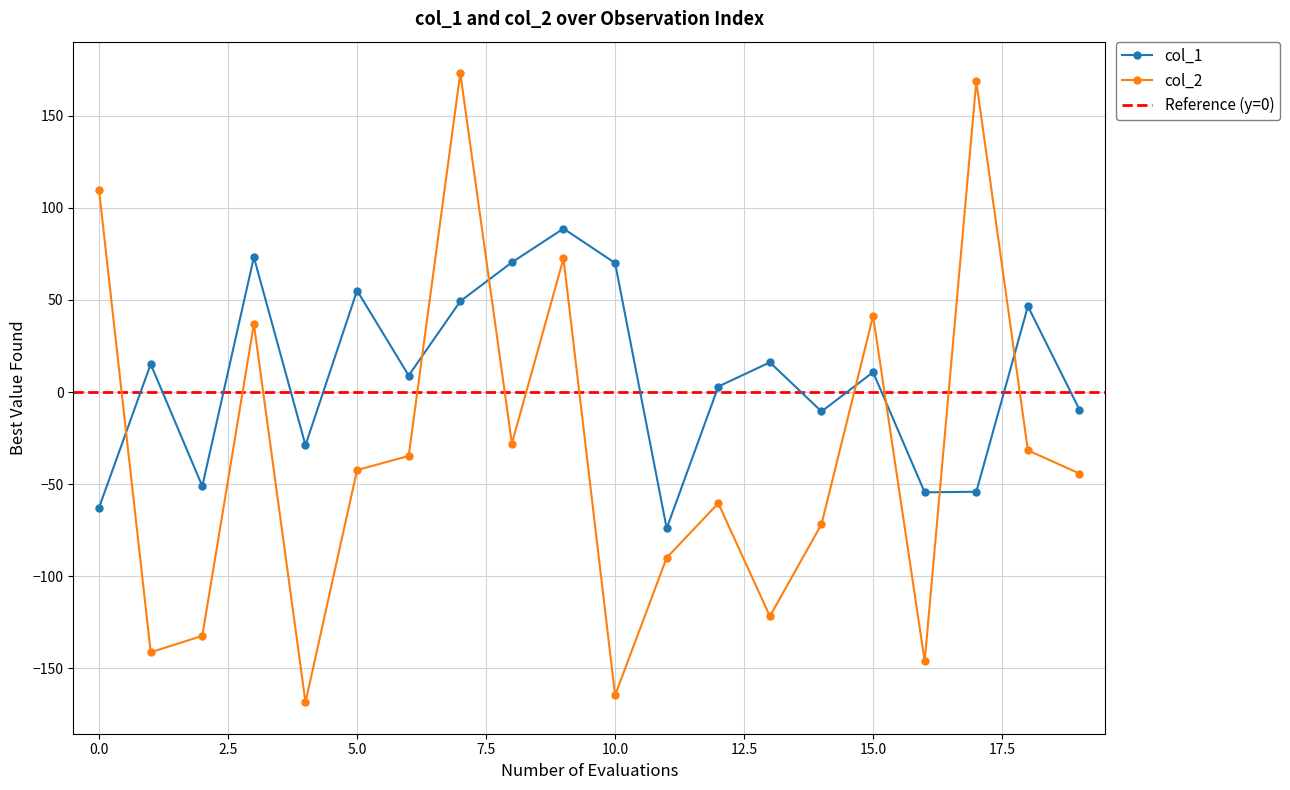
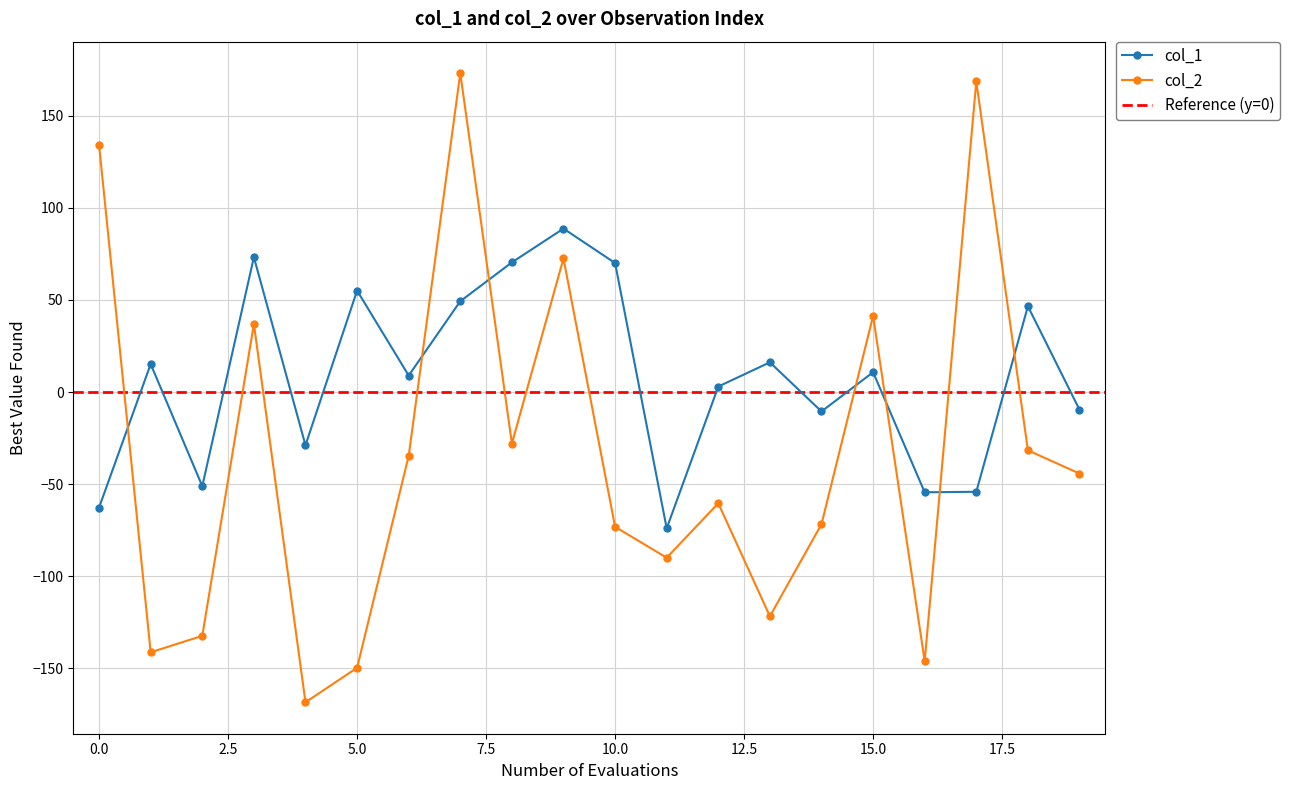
col_2, 0.0: 110 -> 134
col_2, 5.0: -42 -> -150
col_2, 10.0: -165 -> -73
